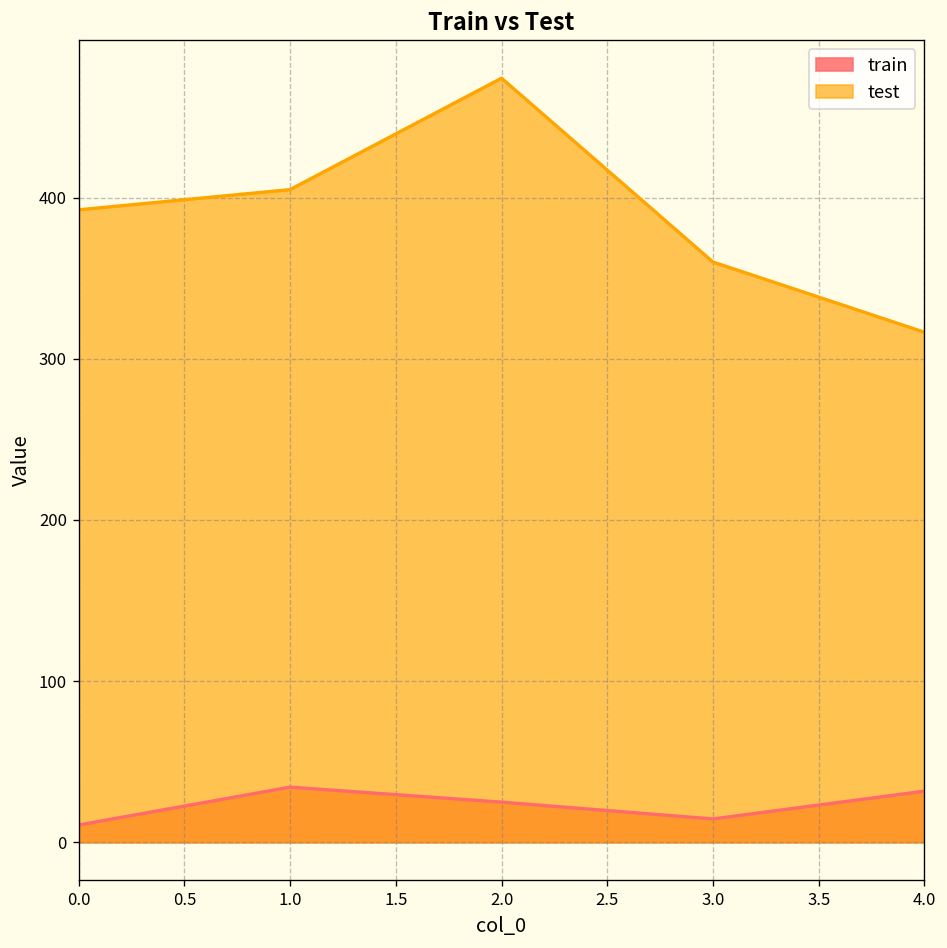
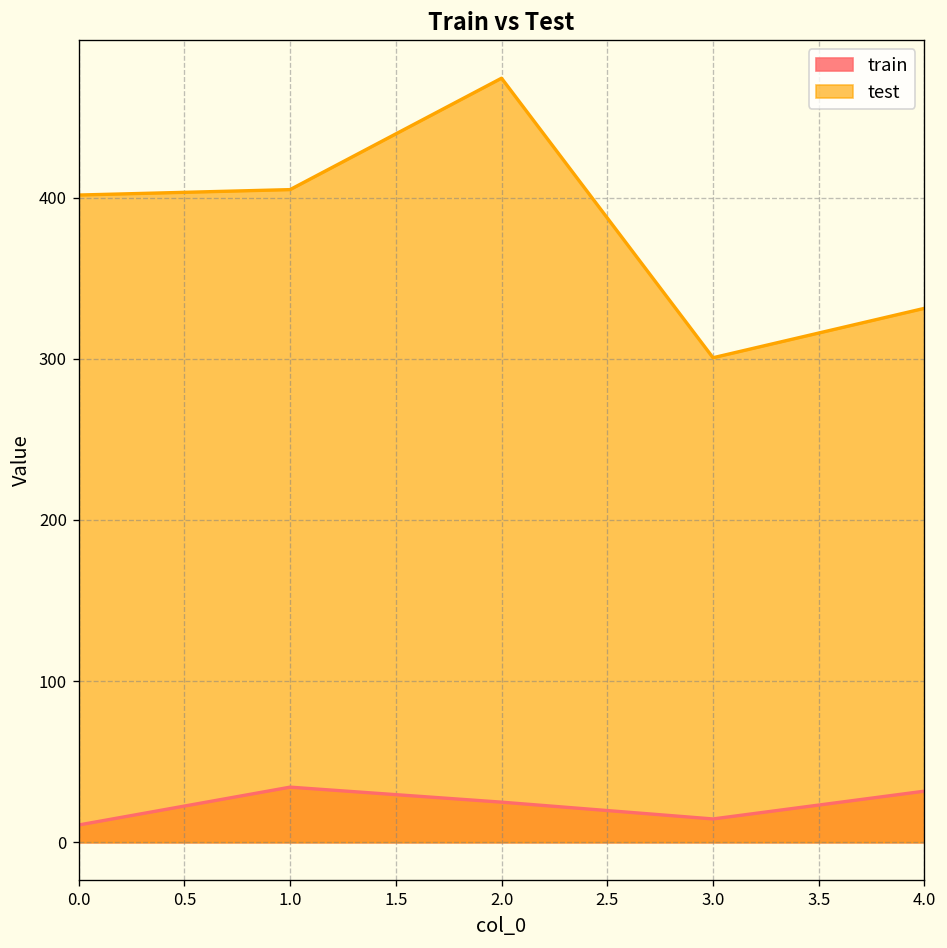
test, 0.0: 392 -> 402
test, 3.0: 360 -> 301
test, 4.0: 317 -> 331
